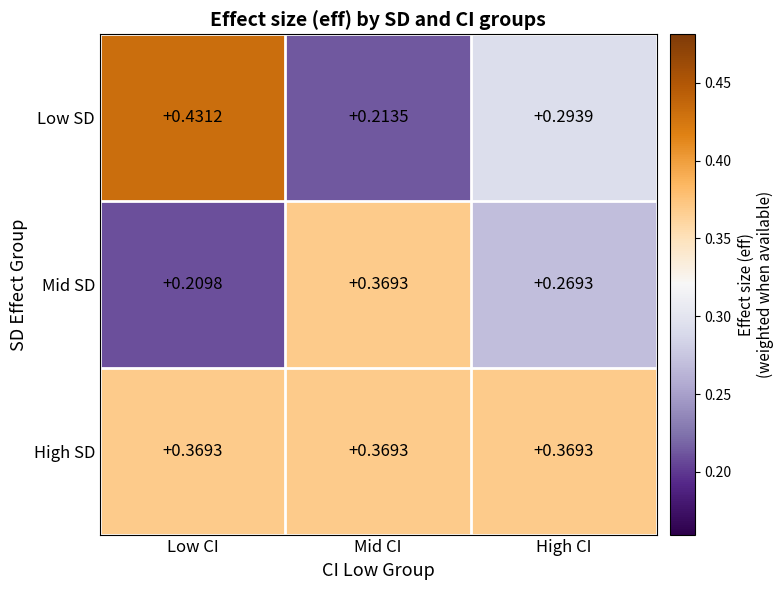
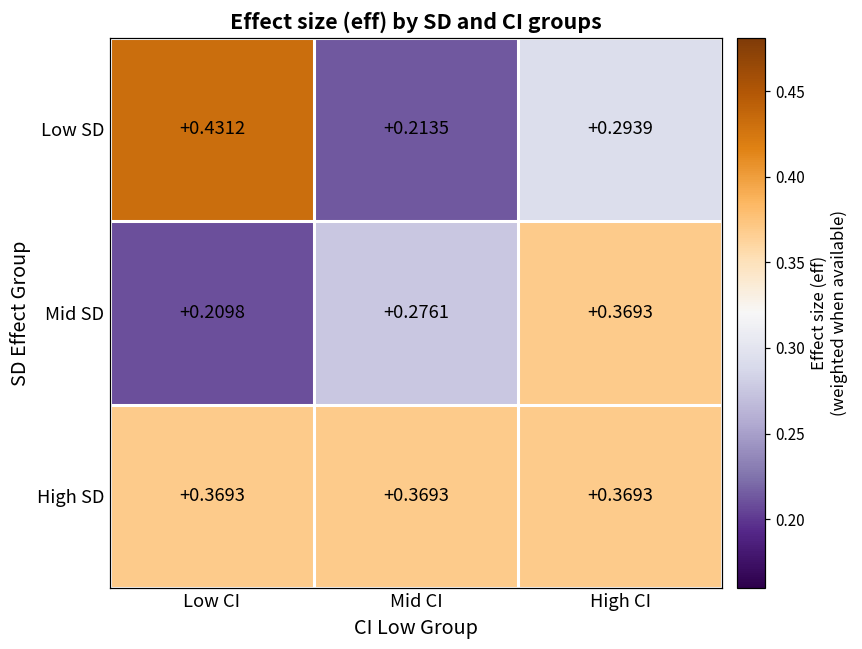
Mid SD, Mid CI: +0.3693 -> +0.2761
Mid SD, High CI: +0.2693 -> +0.3693
